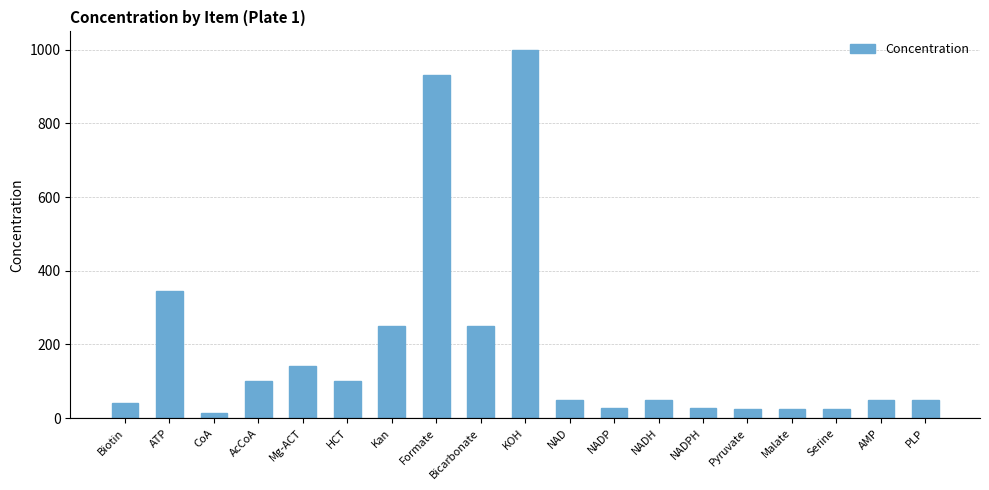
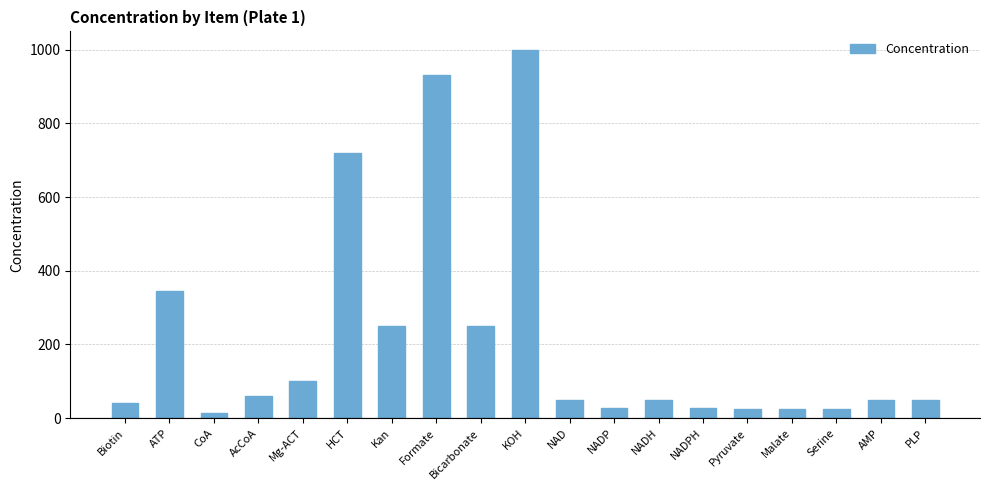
AcCoA: 100 -> 60
Mg-ACT: 140 -> 100
HCT: 100 -> 720
